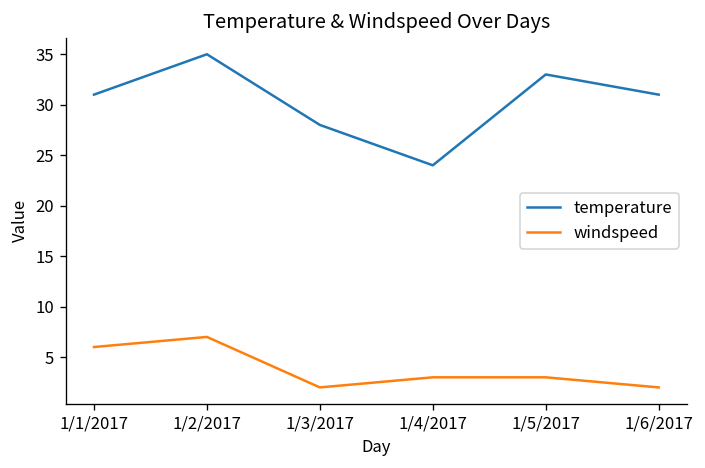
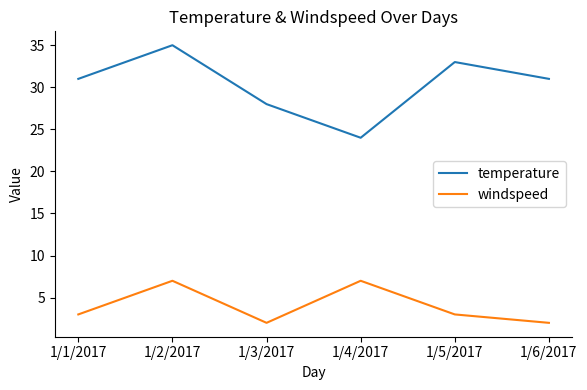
windspeed, 1/1/2017: 6 -> 3
windspeed, 1/4/2017: 3 -> 7
